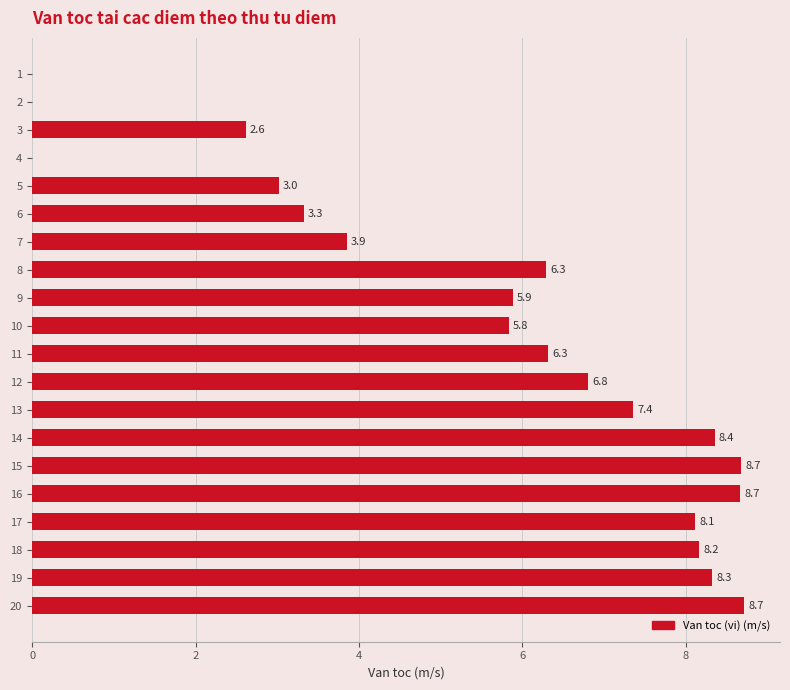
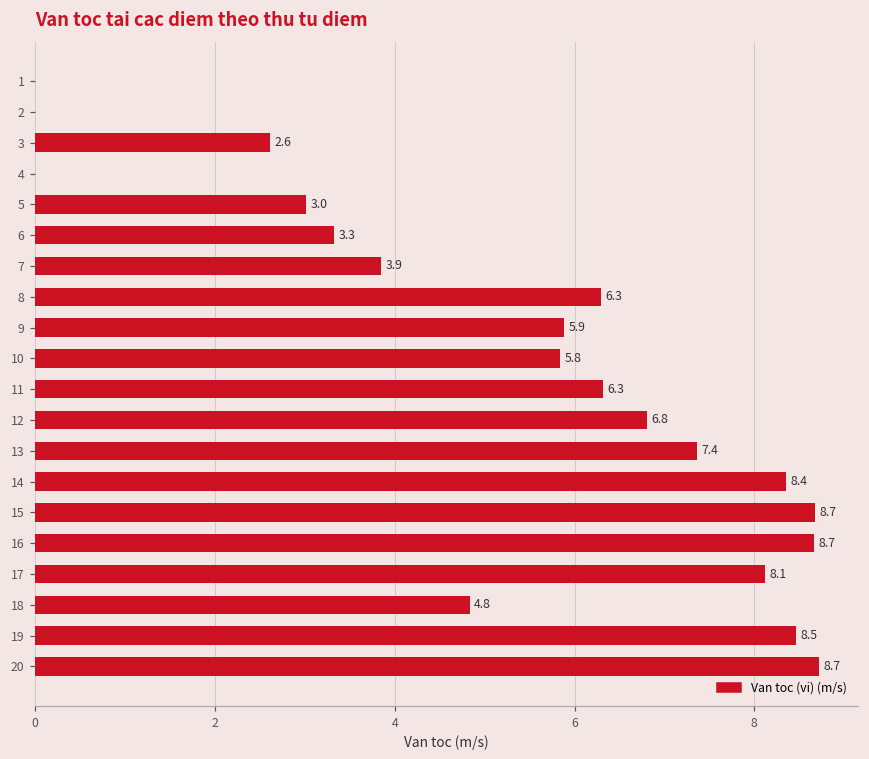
18: 8.2 -> 4.8
19: 8.3 -> 8.5
